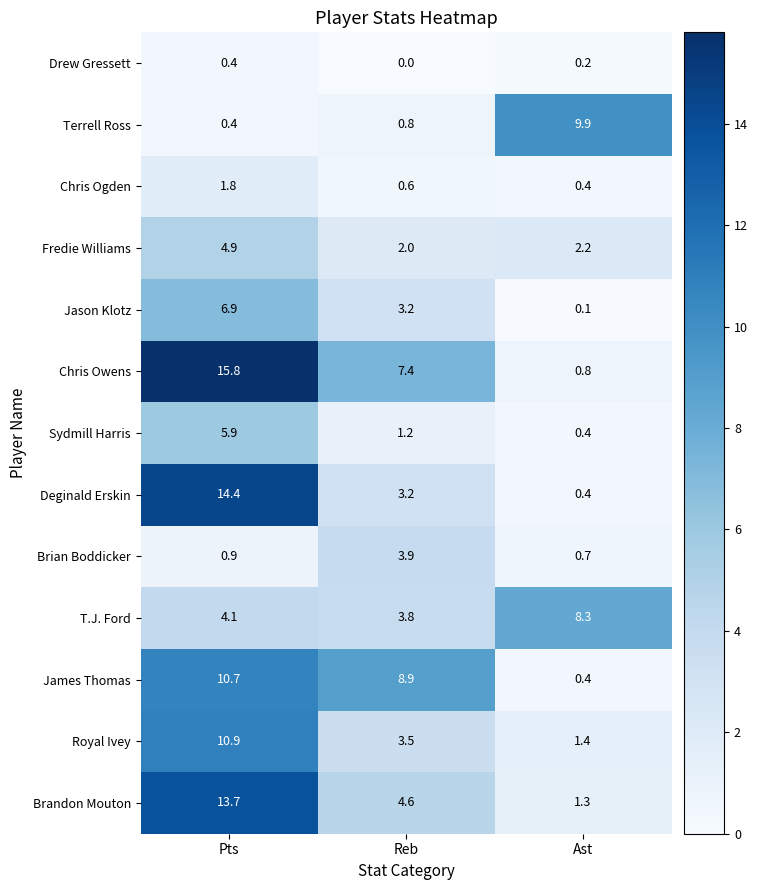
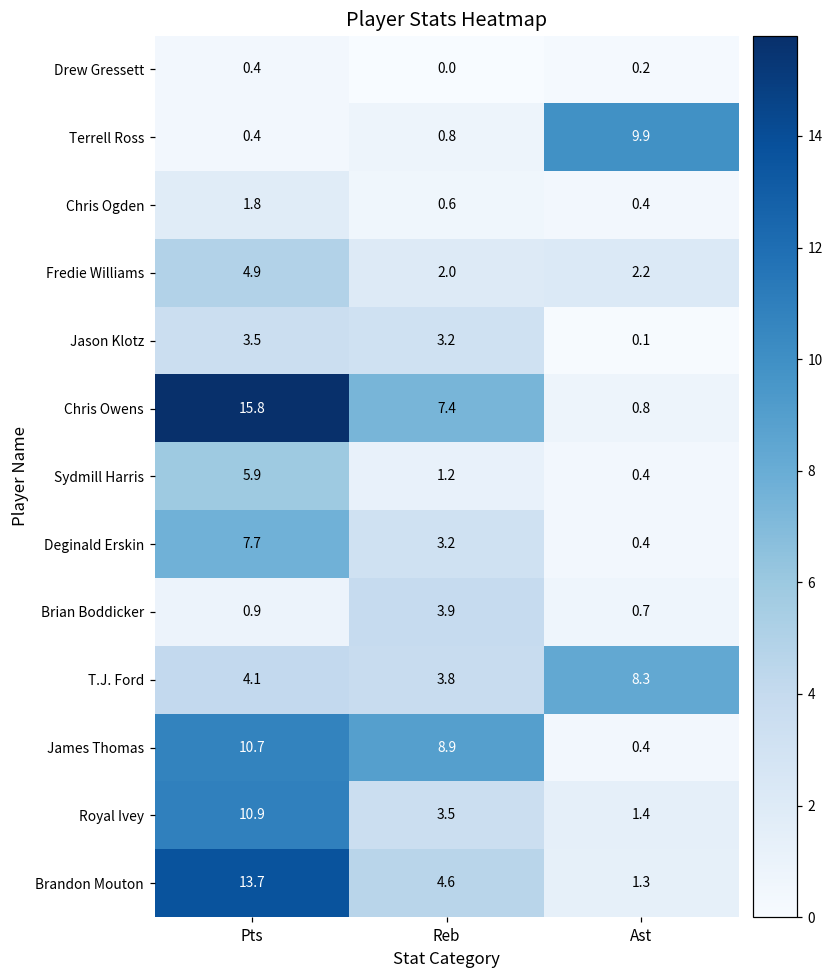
Jason Klotz, Pts: 6.9 -> 3.5
Deginald Erskin, Pts: 14.4 -> 7.7
